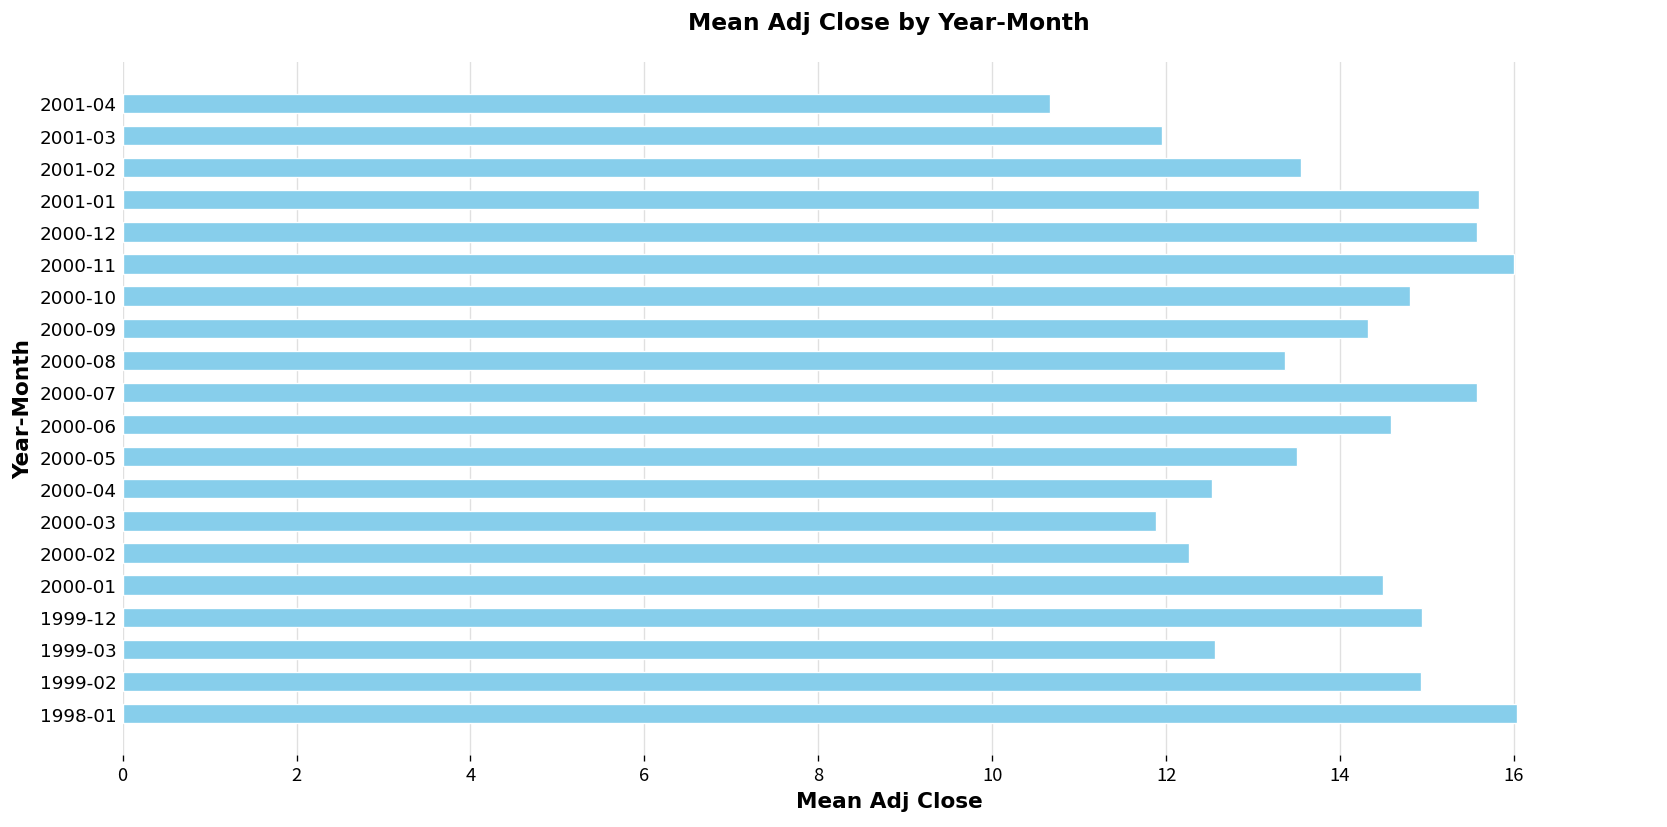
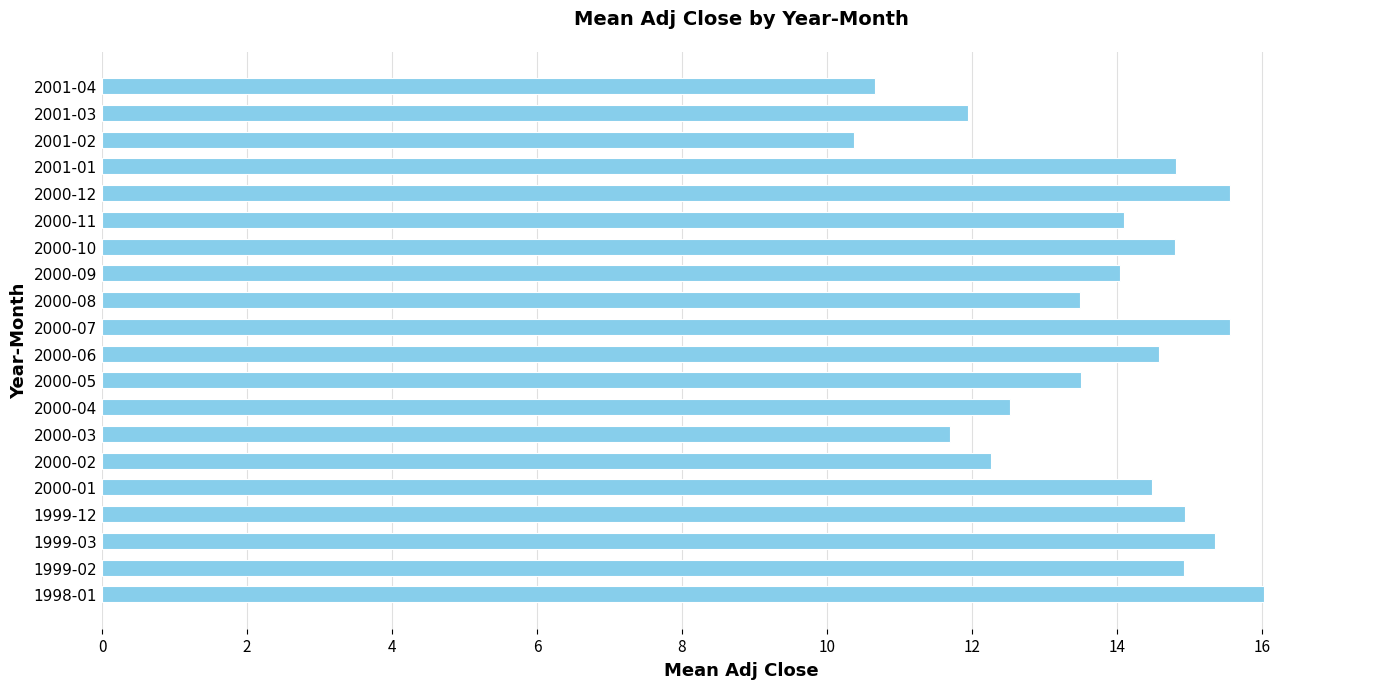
2001-02: 13.6 -> 10.4
2001-01: 15.6 -> 14.8
2000-11: 16.0 -> 14.1
2000-09: 14.3 -> 14.1
2000-08: 13.4 -> 13.5
2000-03: 11.9 -> 11.7
1999-03: 12.6 -> 15.4
